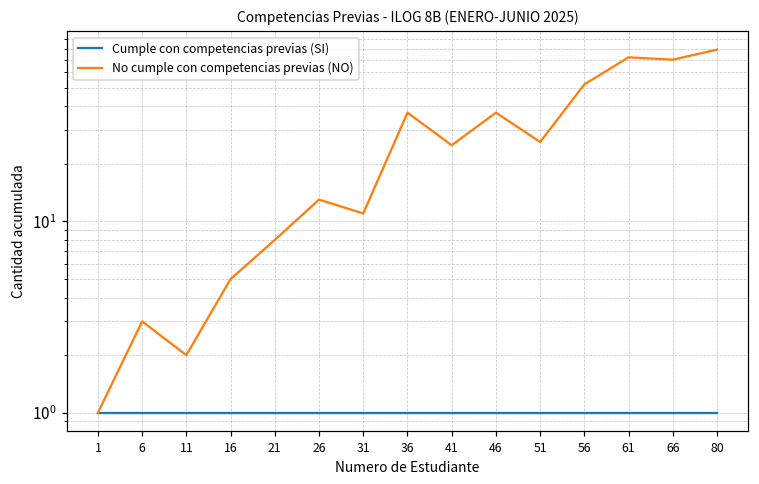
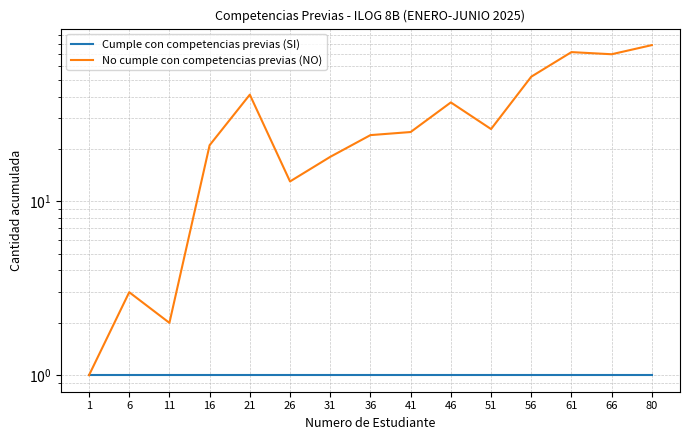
No cumple con competencias previas (NO), 16: 5 -> 21
No cumple con competencias previas (NO), 21: 8 -> 41
No cumple con competencias previas (NO), 31: 11 -> 18
No cumple con competencias previas (NO), 36: 37 -> 24
